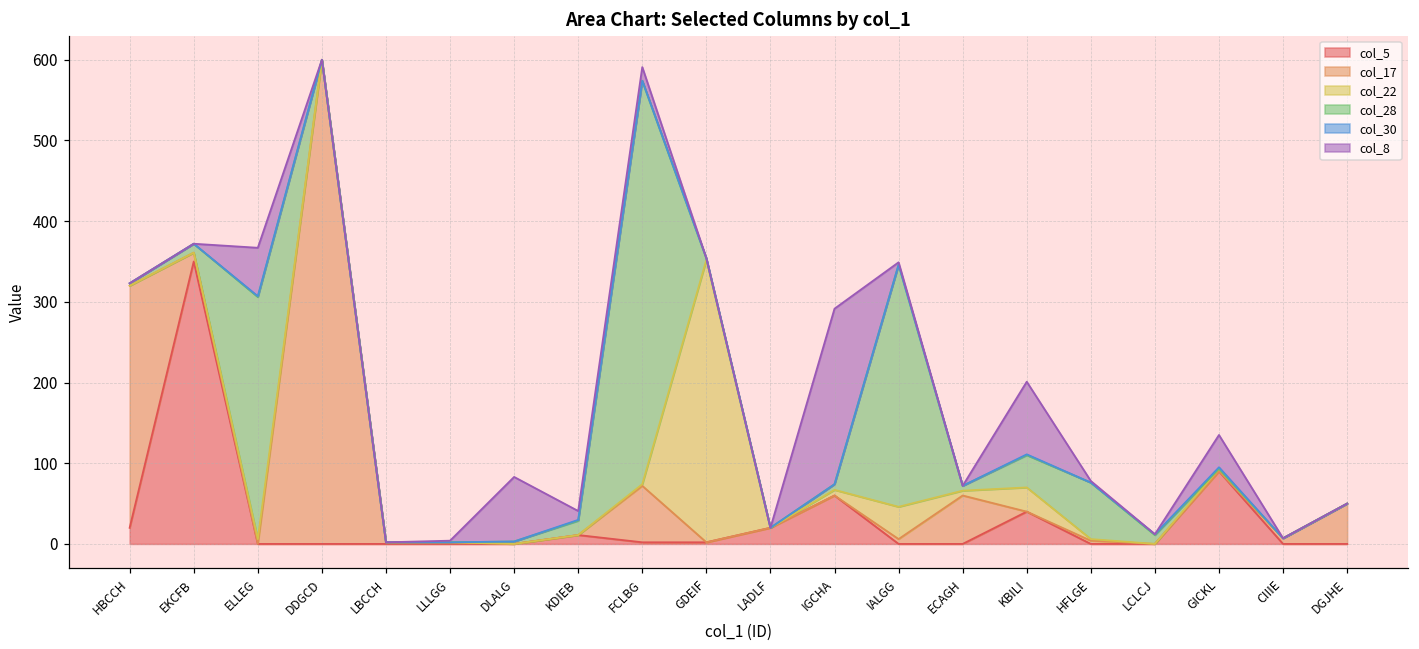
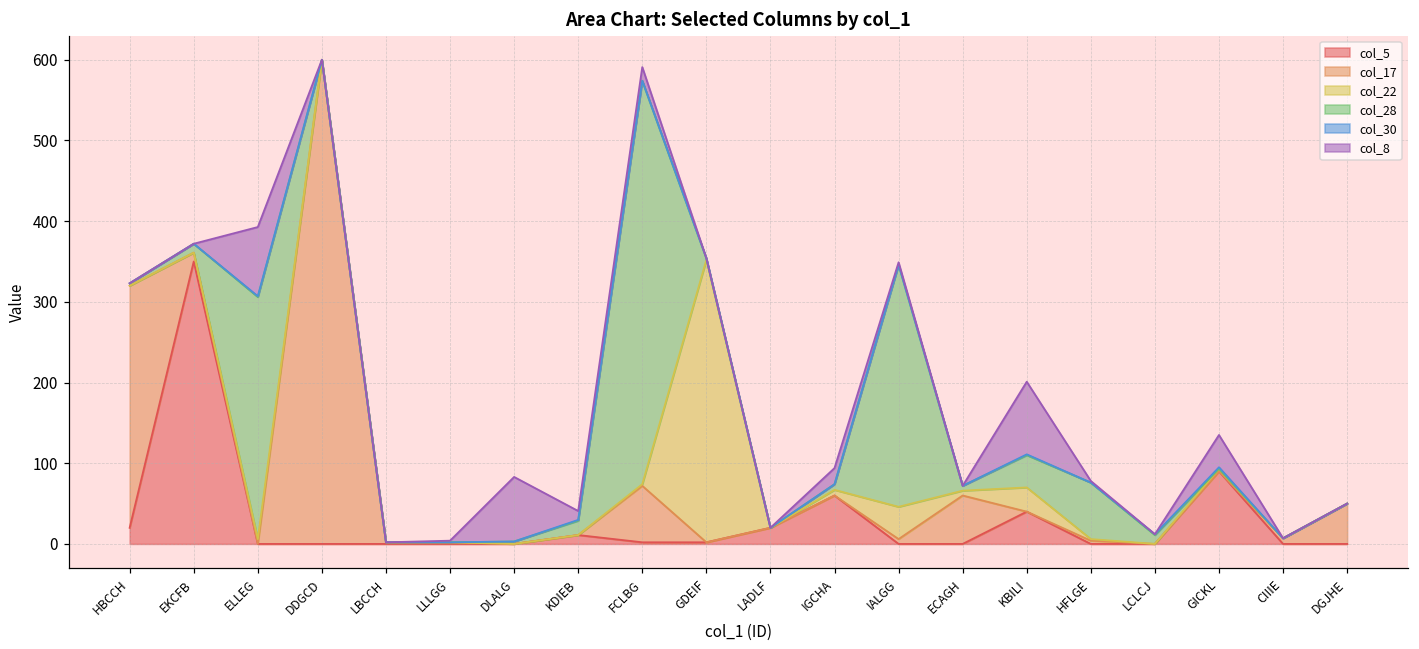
col_8, ELLEG: 60 -> 90
col_8, IGCHA: 220 -> 20
